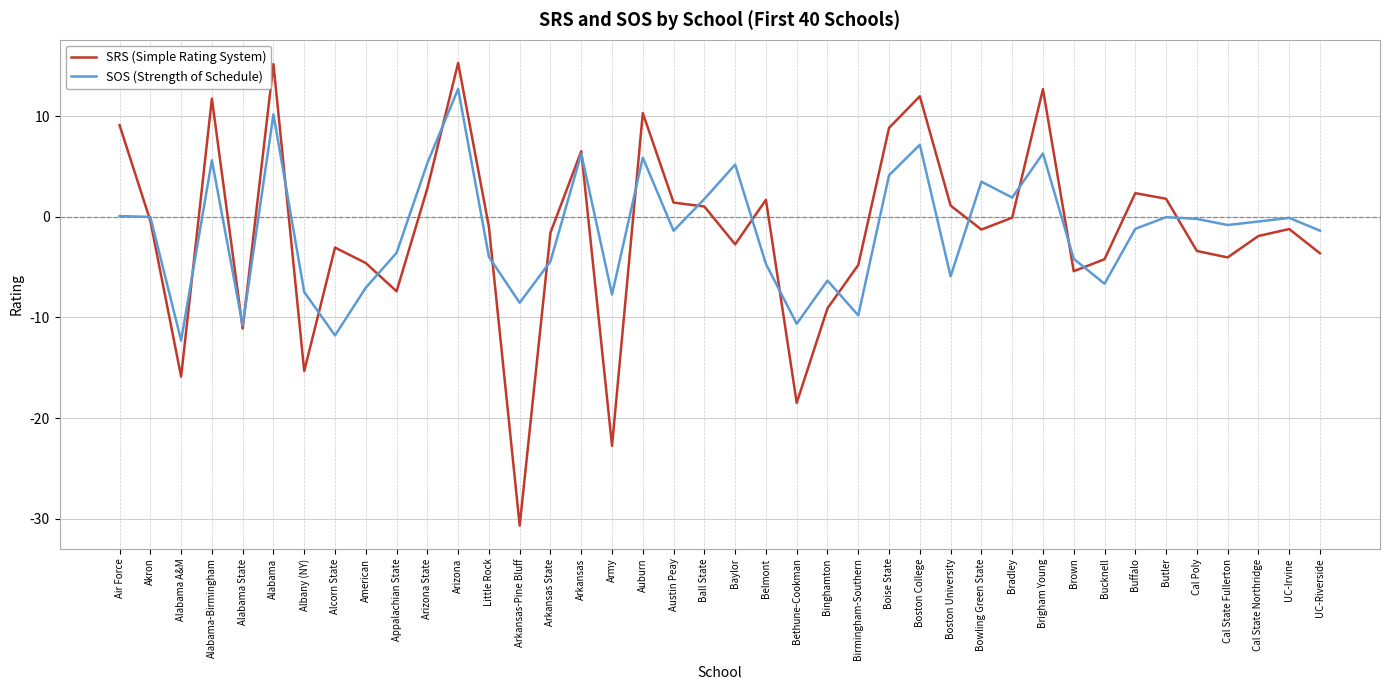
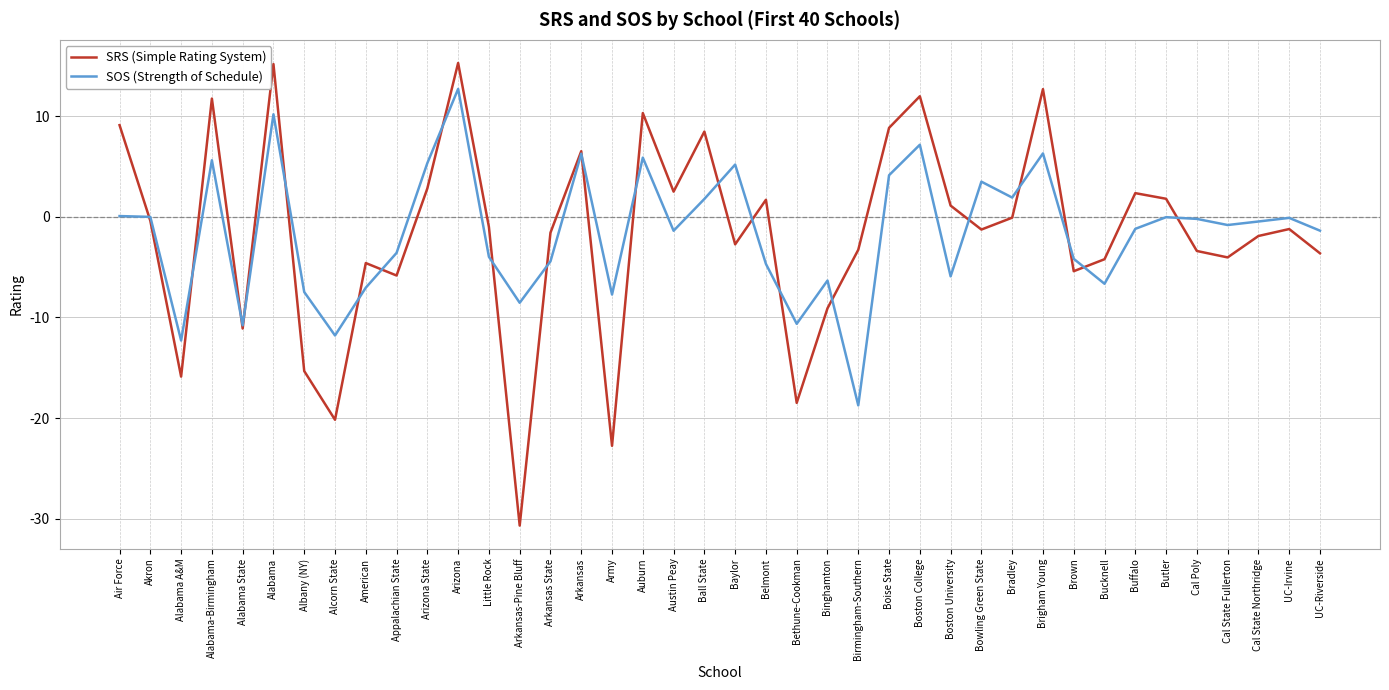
SRS (Simple Rating System), Alcorn State: -3.1 -> -20.2
SRS (Simple Rating System), Appalachian State: -7.4 -> -5.8
SRS (Simple Rating System), Austin Peay: 1.4 -> 2.5
SRS (Simple Rating System), Ball State: 1.0 -> 8.5
SRS (Simple Rating System), Birmingham-Southern: -4.8 -> -3.3
SOS (Strength of Schedule), Birmingham-Southern: -9.8 -> -18.7
